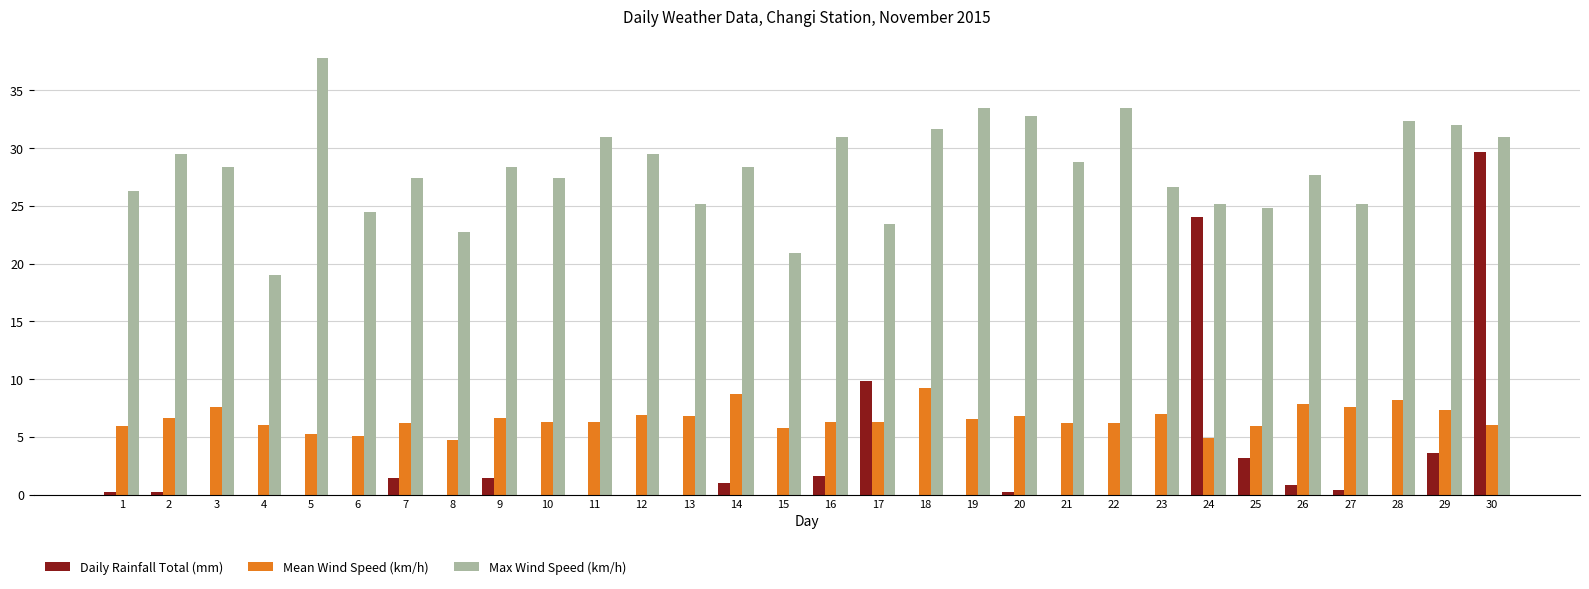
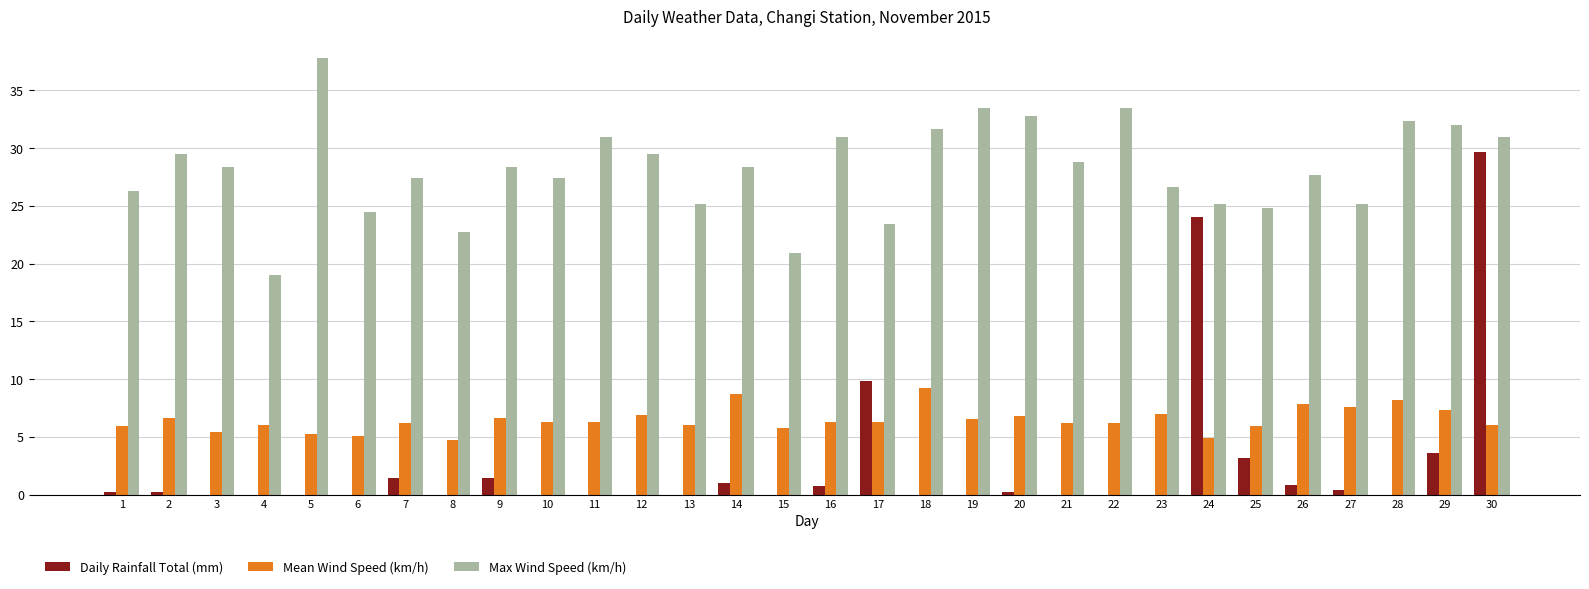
Mean Wind Speed (km/h), 3: 7.6 -> 5.4
Mean Wind Speed (km/h), 13: 6.8 -> 6.0
Daily Rainfall Total (mm), 16: 1.6 -> 0.7
